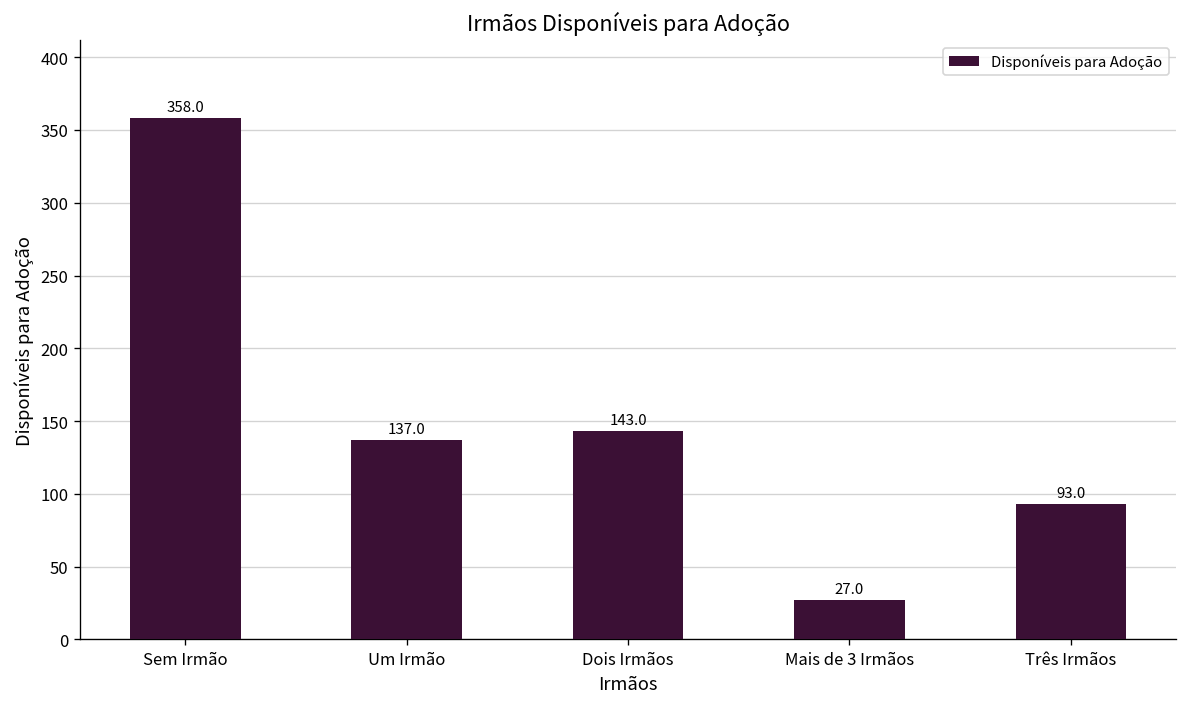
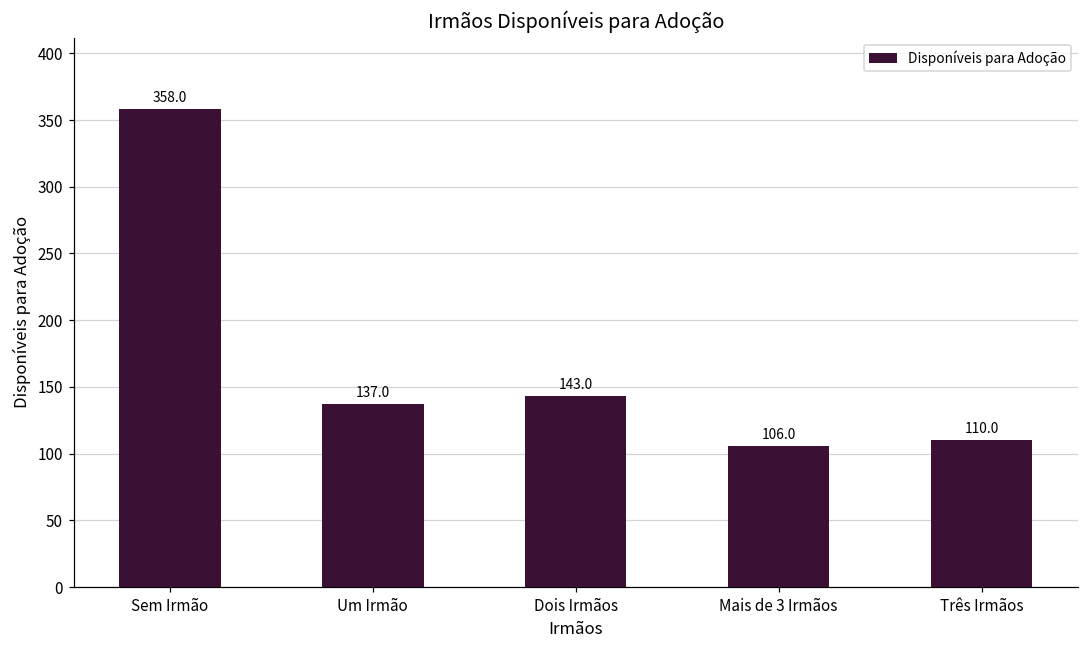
Mais de 3 Irmãos: 27.0 -> 106.0
Três Irmãos: 93.0 -> 110.0
